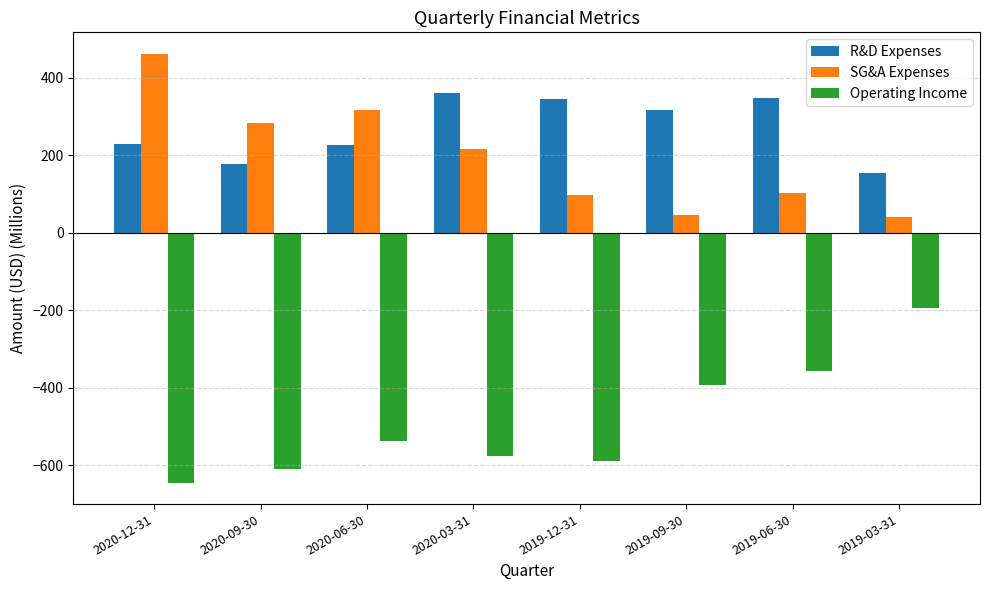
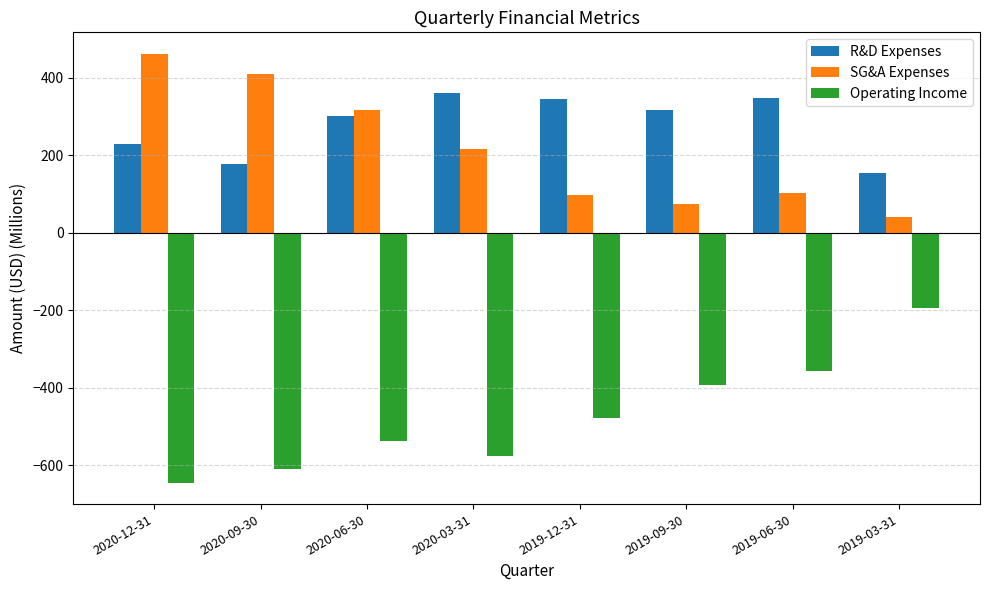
SG&A Expenses, 2020-09-30: 280 -> 410
R&D Expenses, 2020-06-30: 230 -> 300
Operating Income, 2019-12-31: -590 -> -480
SG&A Expenses, 2019-09-30: 40 -> 80
